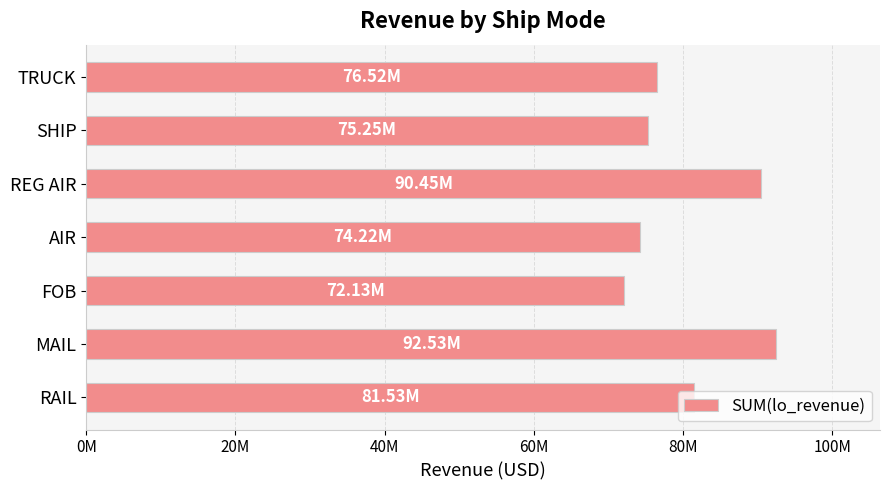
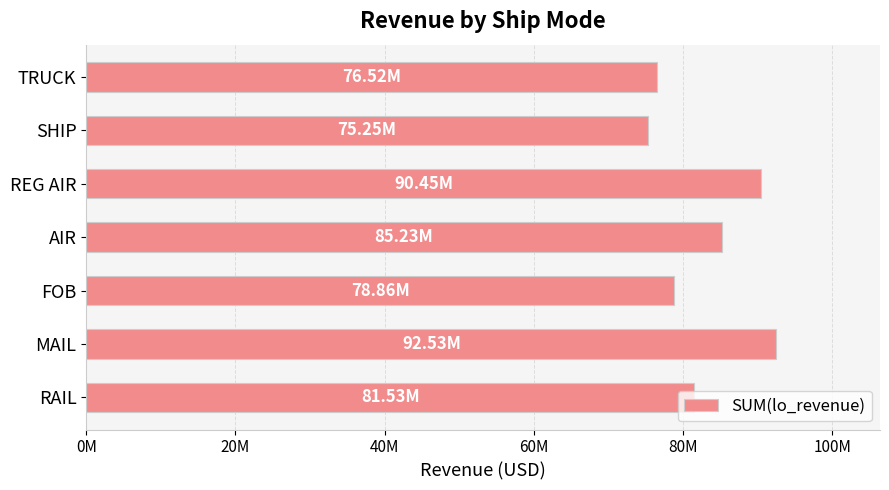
AIR: 74.22M -> 85.23M
FOB: 72.13M -> 78.86M
